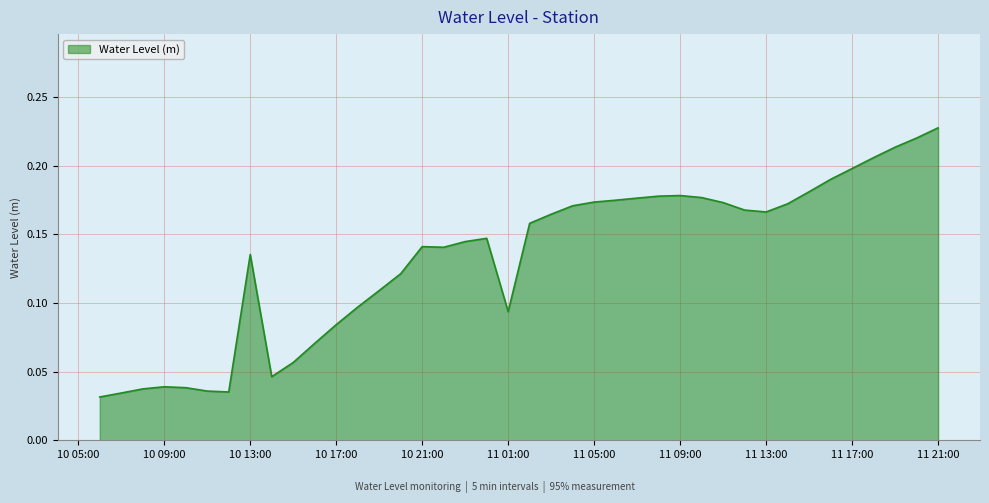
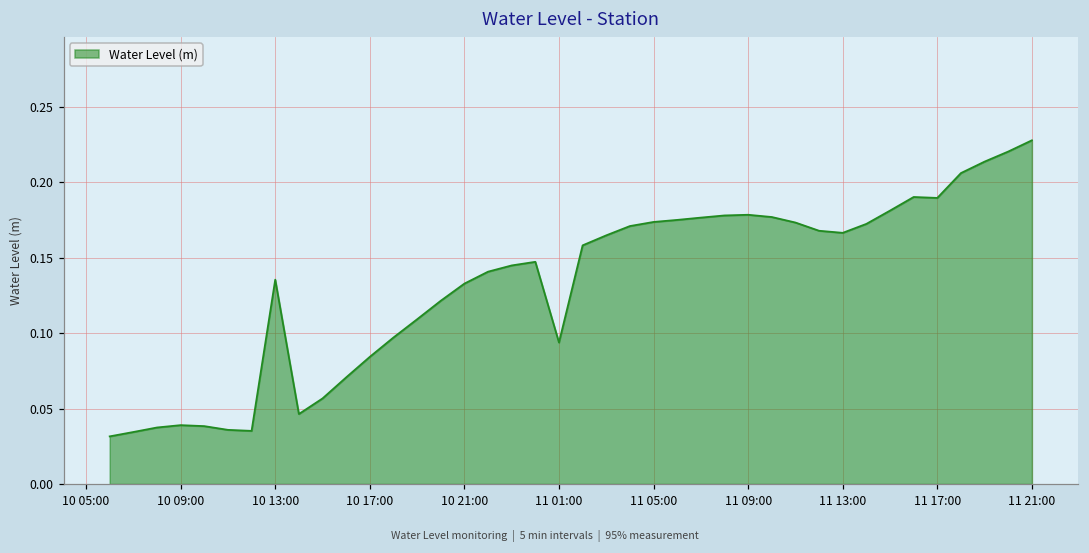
10 21:00: 0.141 -> 0.133
11 17:00: 0.198 -> 0.189
